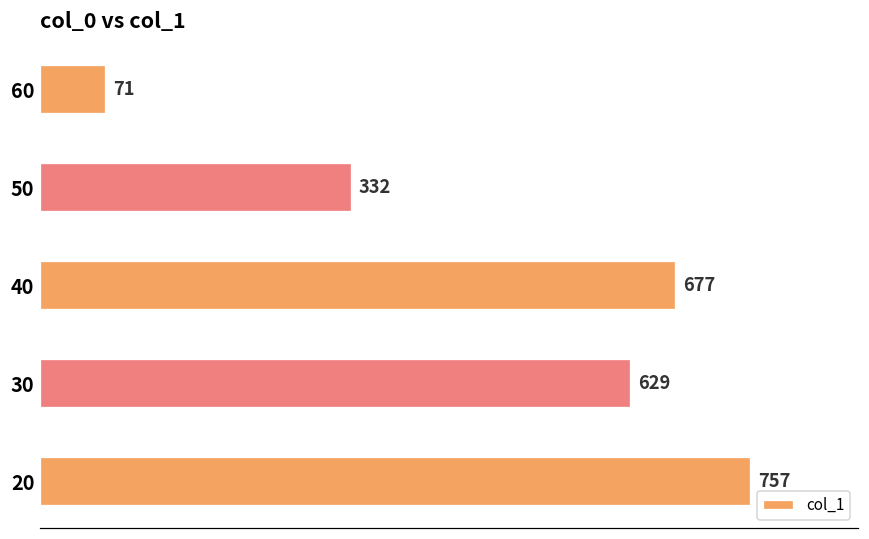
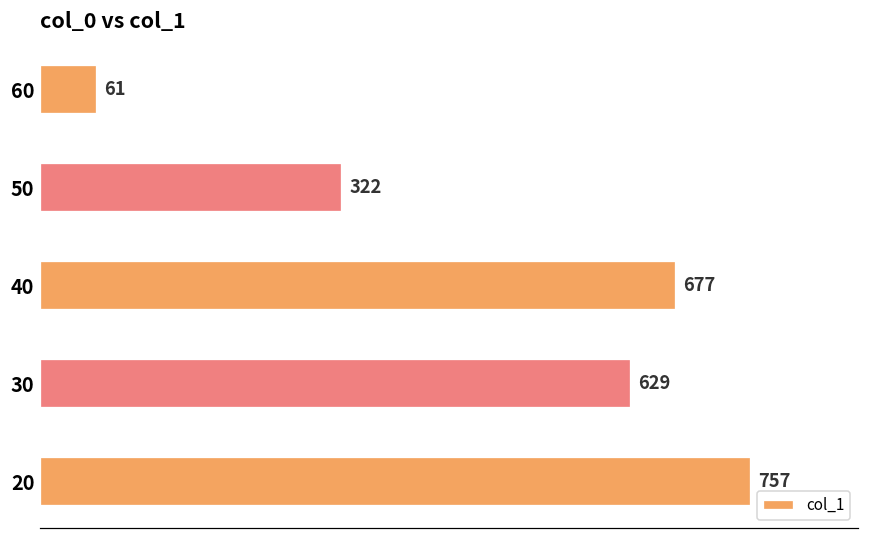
60: 71 -> 61
50: 332 -> 322
